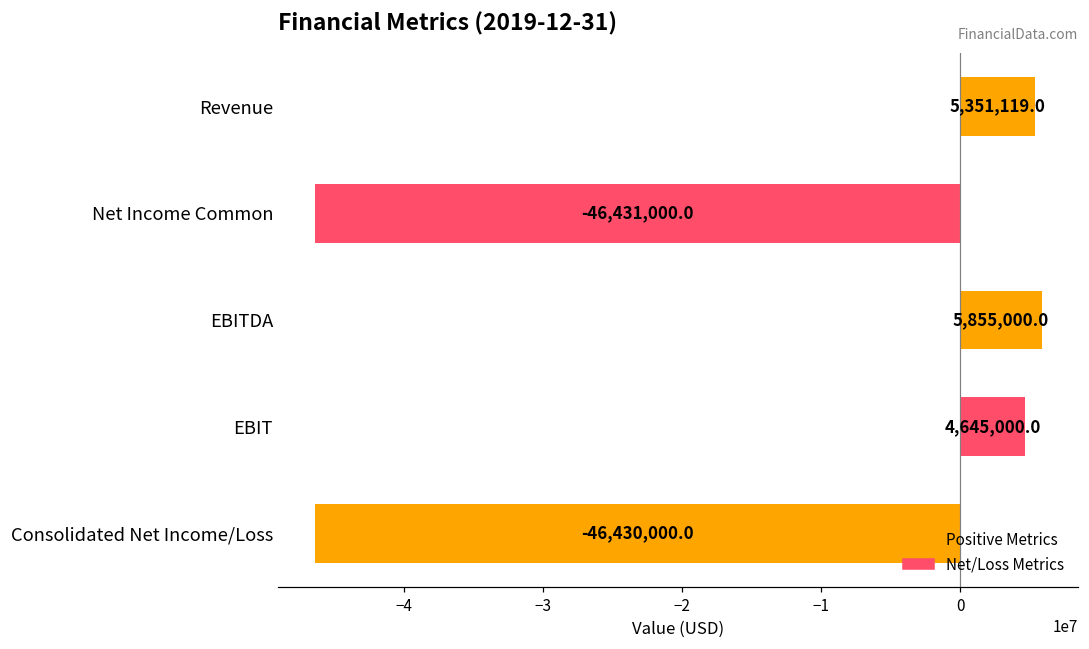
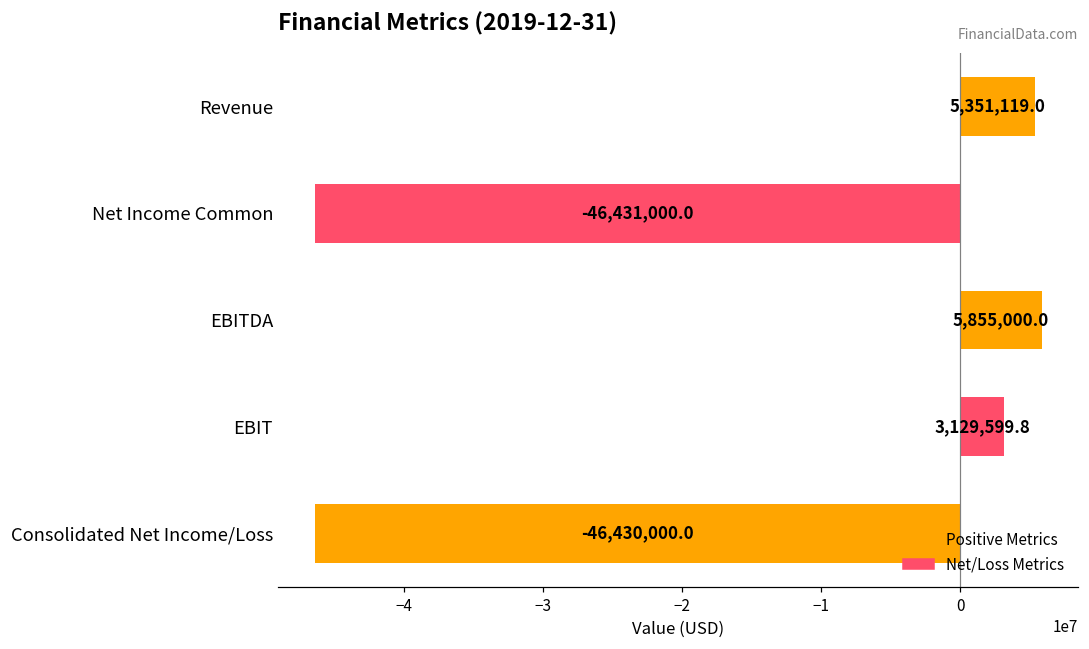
EBIT: 4,645,000.0 -> 3,129,599.8
